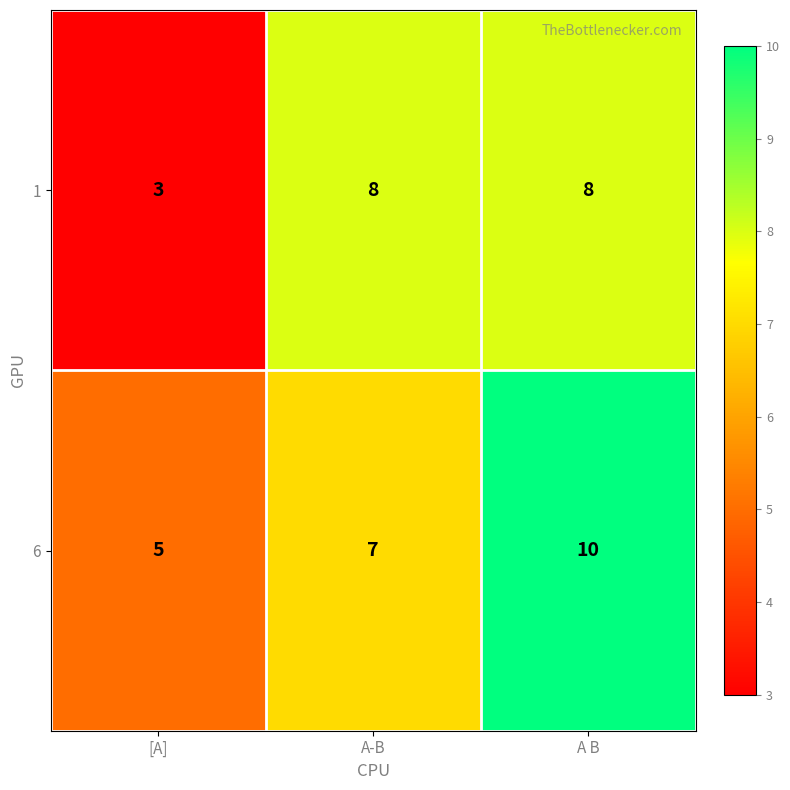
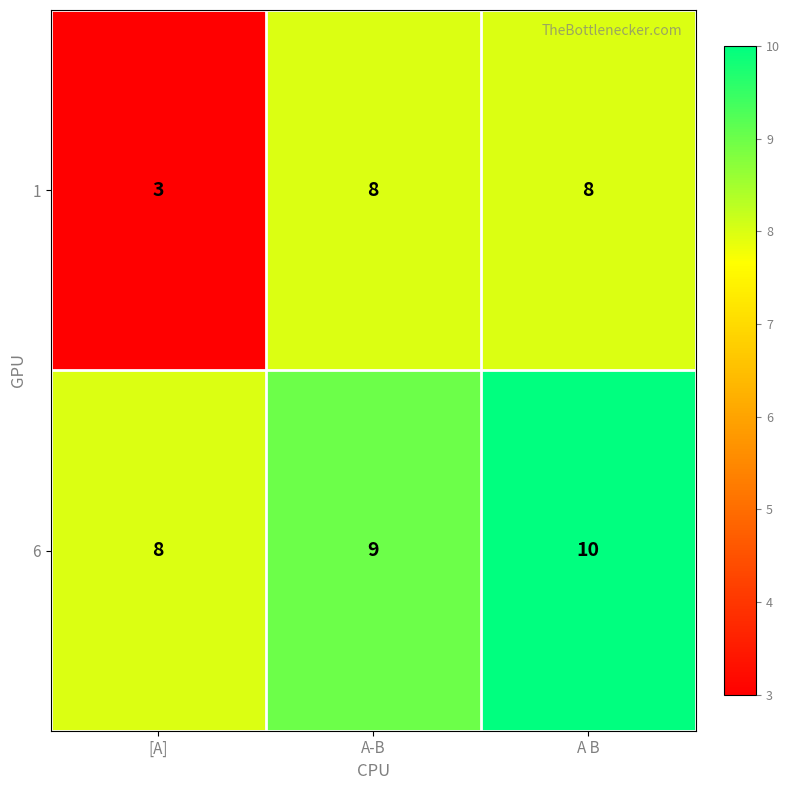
6, [A]: 5 -> 8
6, A-B: 7 -> 9
